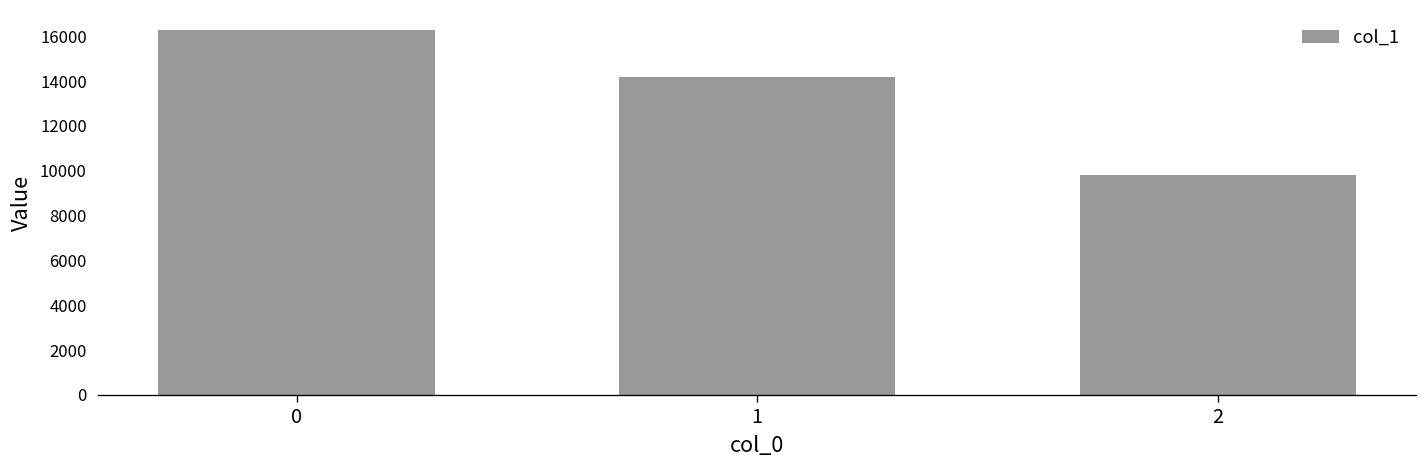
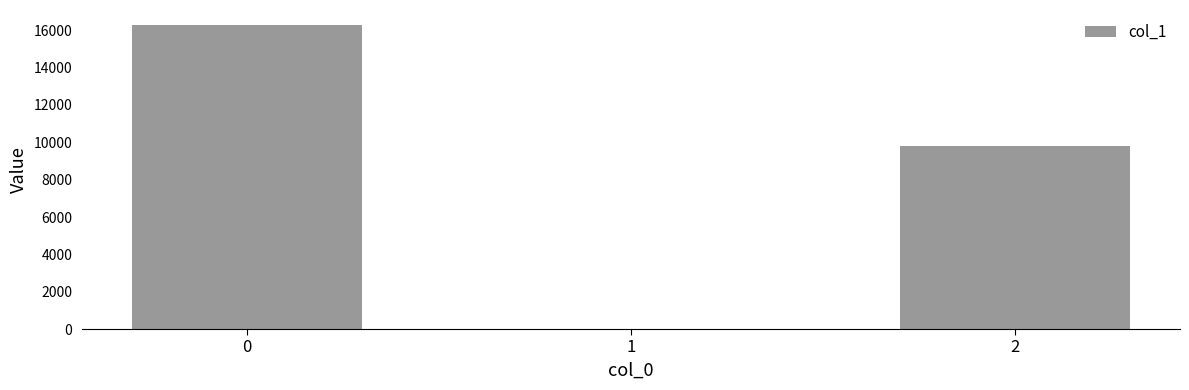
1: 14200 -> 0
